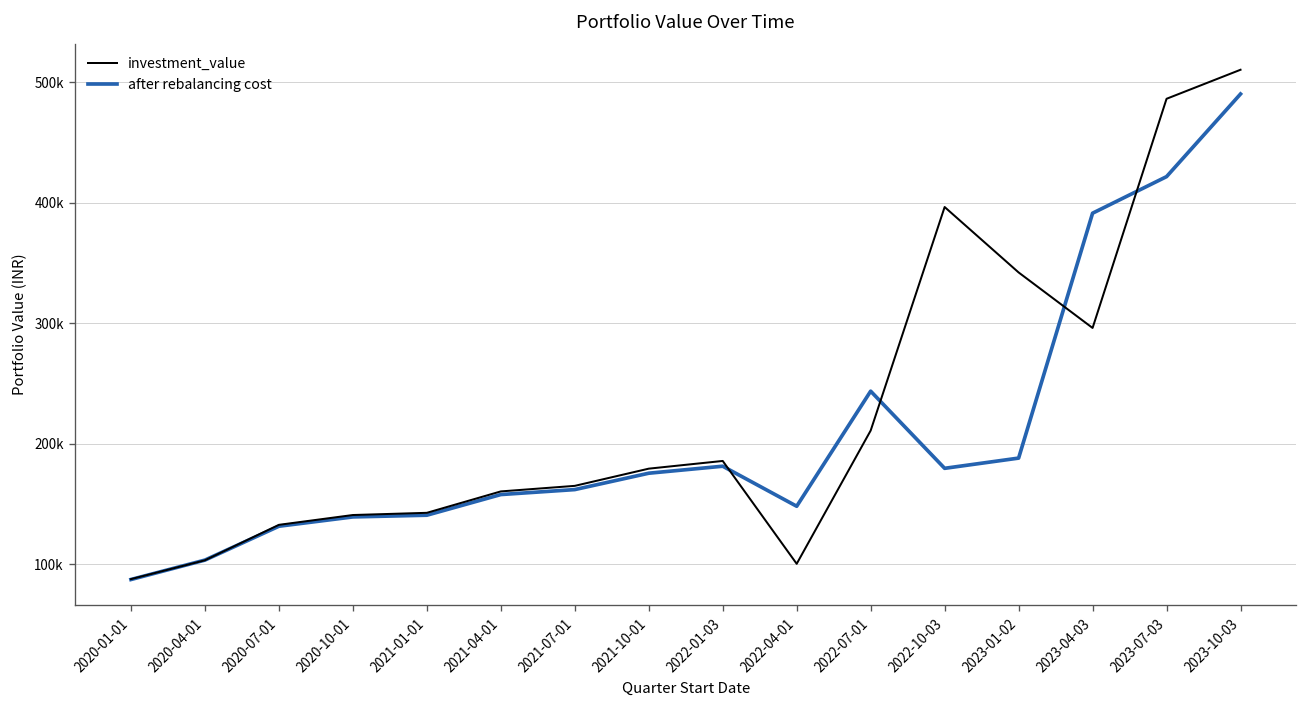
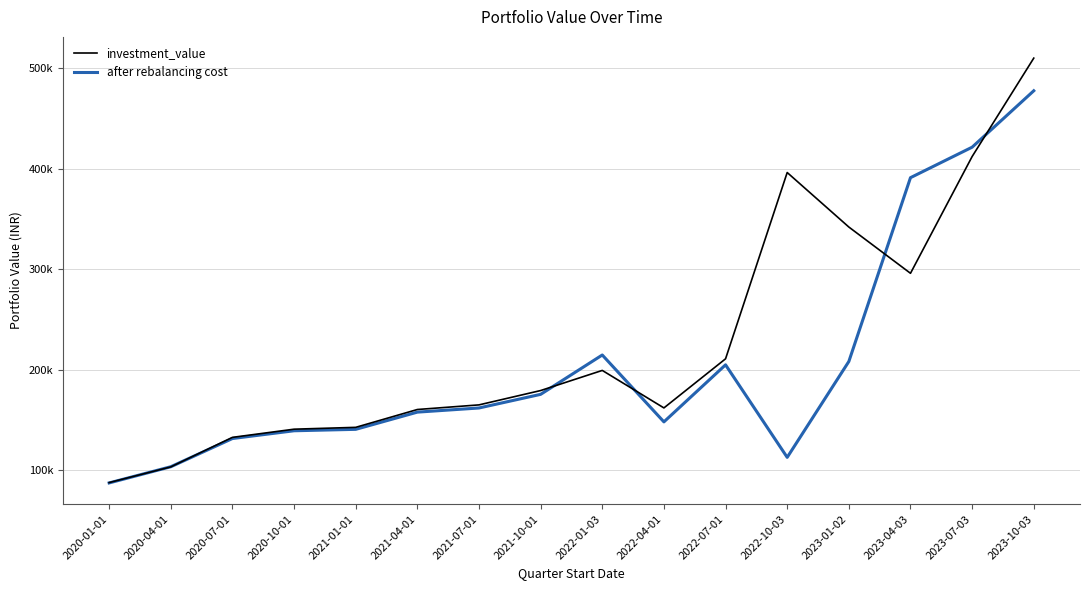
investment_value, 2022-01-03: 186000 -> 199000
after rebalancing cost, 2022-01-03: 181000 -> 215000
investment_value, 2022-04-01: 100000 -> 162000
after rebalancing cost, 2022-07-01: 244000 -> 205000
after rebalancing cost, 2022-10-03: 179000 -> 113000
after rebalancing cost, 2023-01-02: 188000 -> 208000
investment_value, 2023-07-03: 486000 -> 412000
after rebalancing cost, 2023-10-03: 490000 -> 478000
